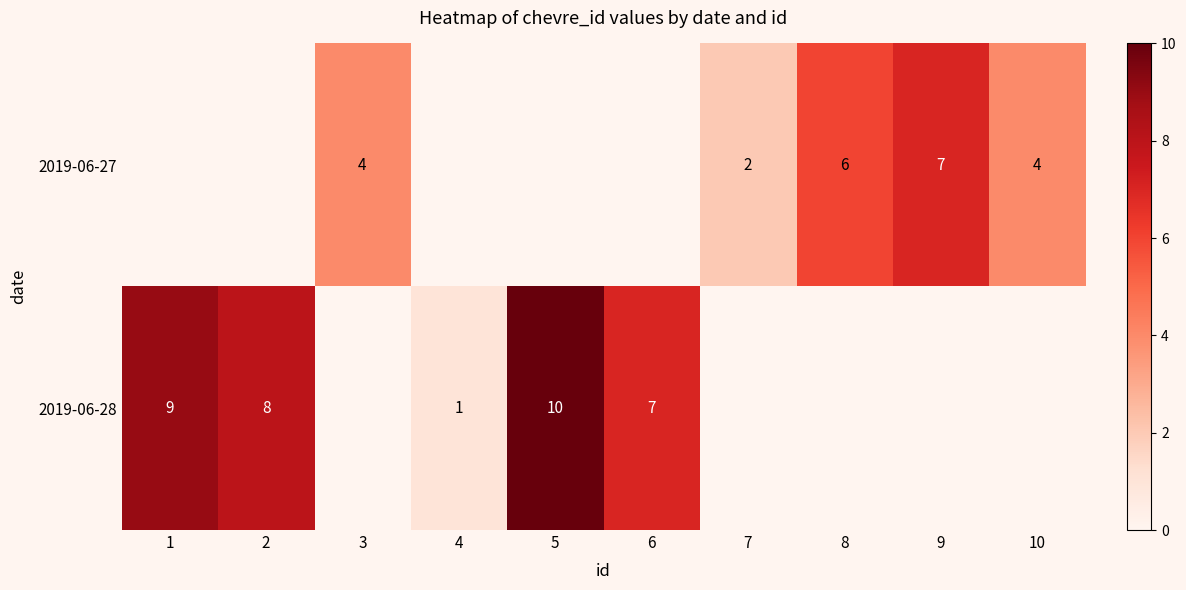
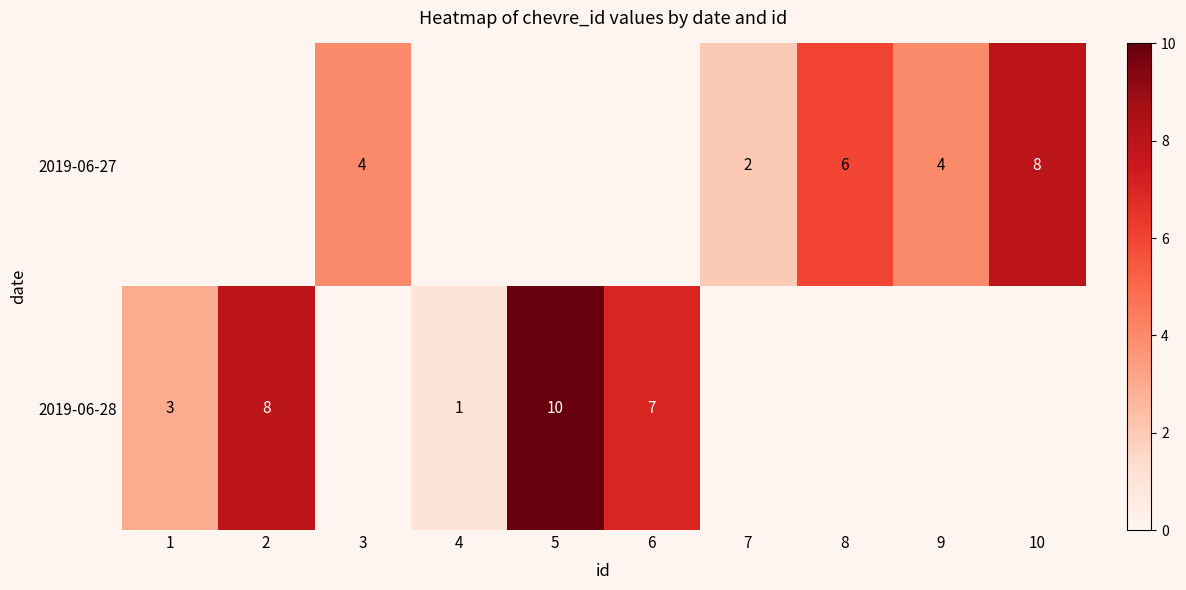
2019-06-27, 9: 7 -> 4
2019-06-27, 10: 4 -> 8
2019-06-28, 1: 9 -> 3
